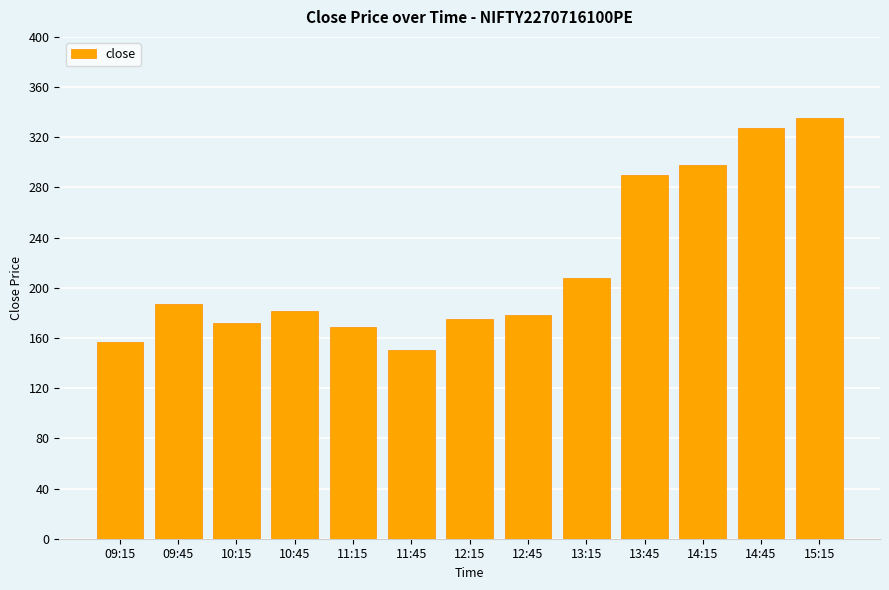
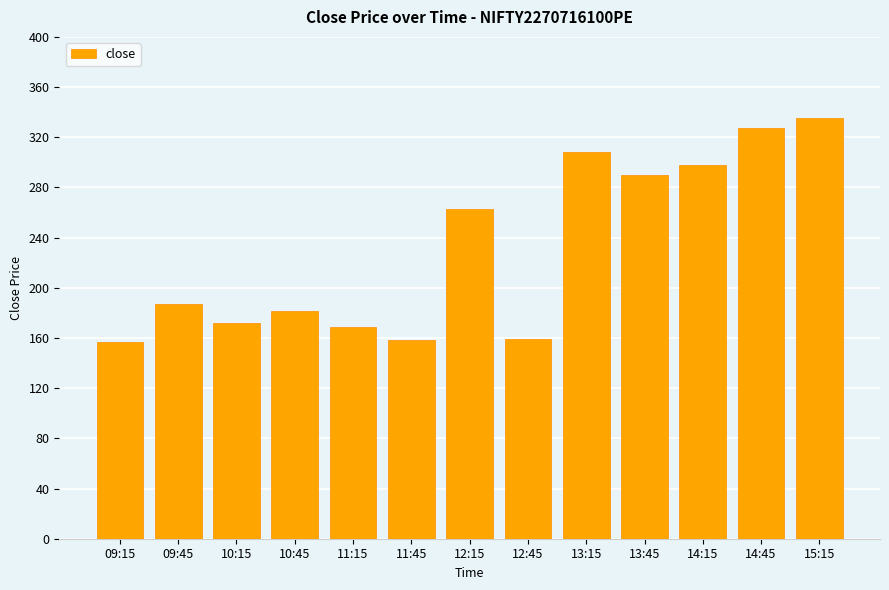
11:45: 151 -> 158
12:15: 175 -> 263
12:45: 178 -> 160
13:15: 208 -> 308
